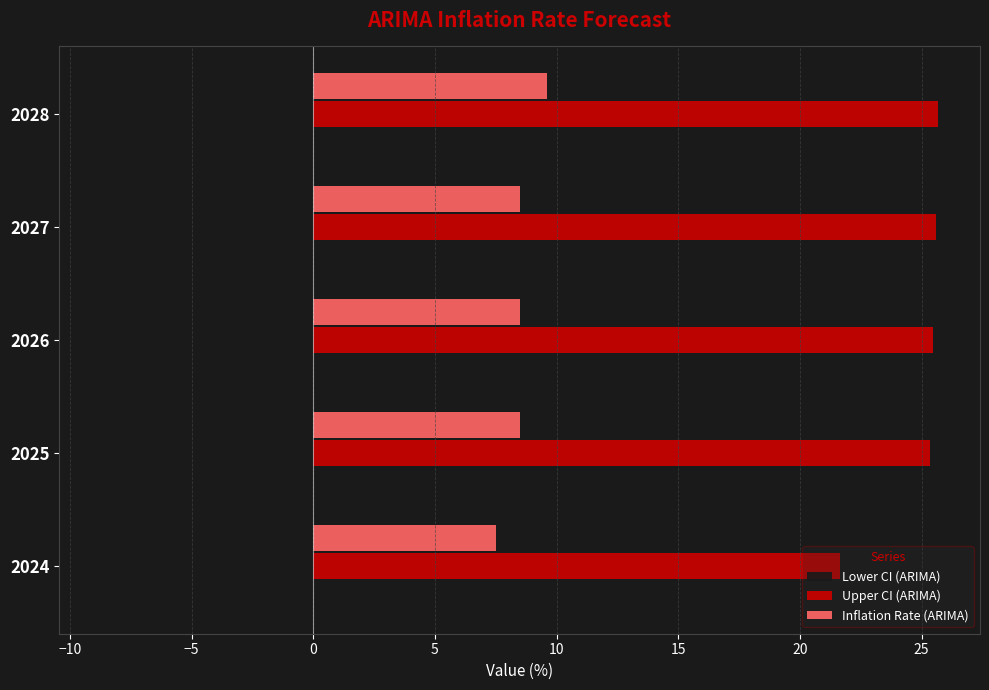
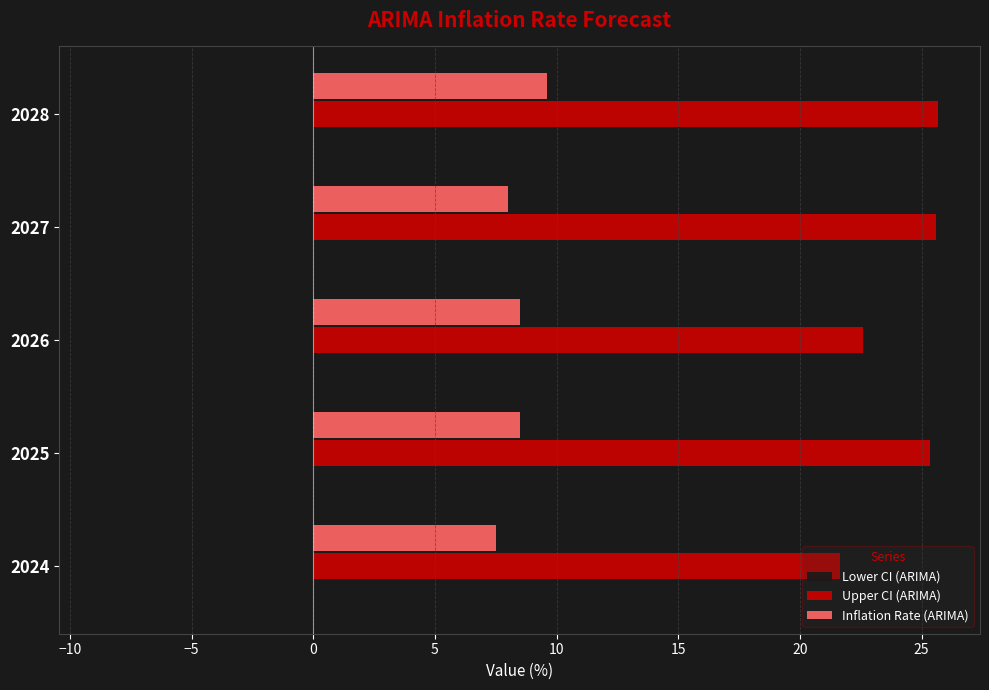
Inflation Rate (ARIMA), 2027: 8.5 -> 8.0
Upper CI (ARIMA), 2026: 25.5 -> 22.6
